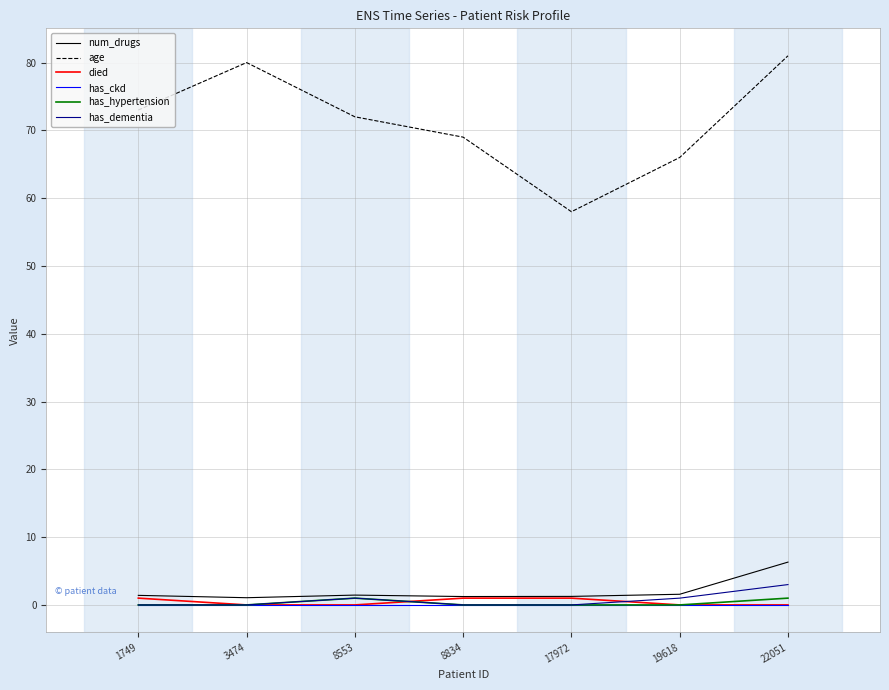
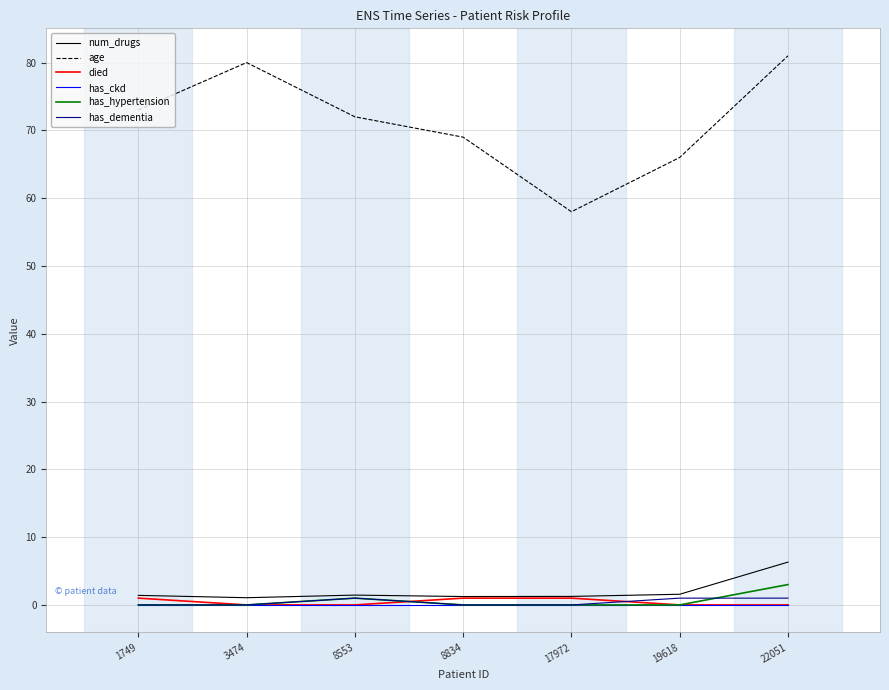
has_hypertension, 22051: 1 -> 3
has_dementia, 22051: 3 -> 1
